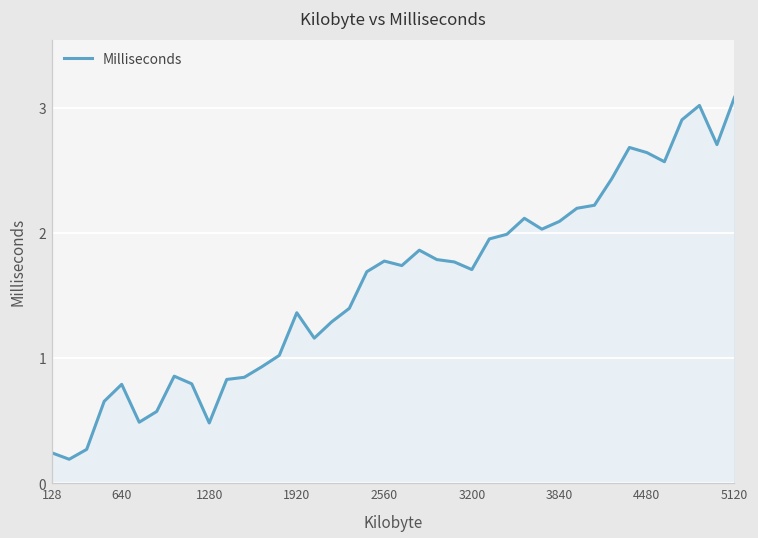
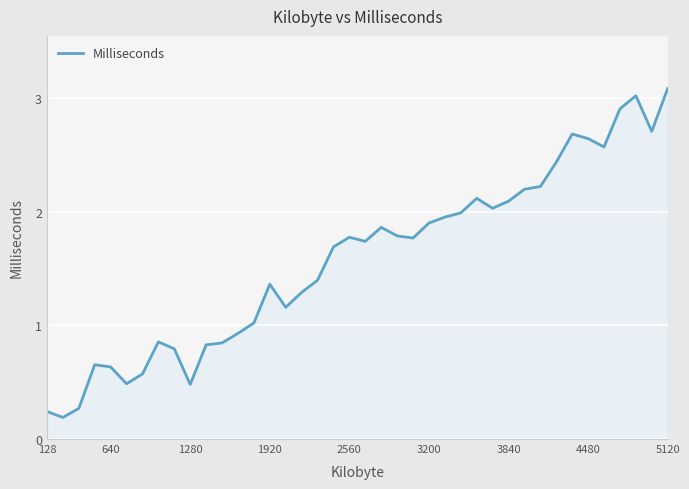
640: 0.79 -> 0.63
3200: 1.71 -> 1.90
